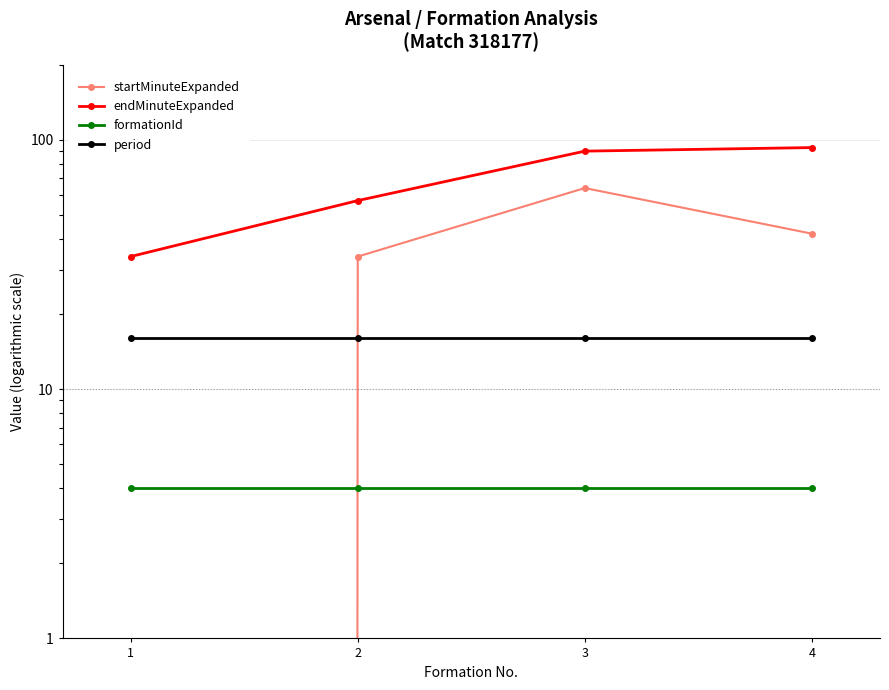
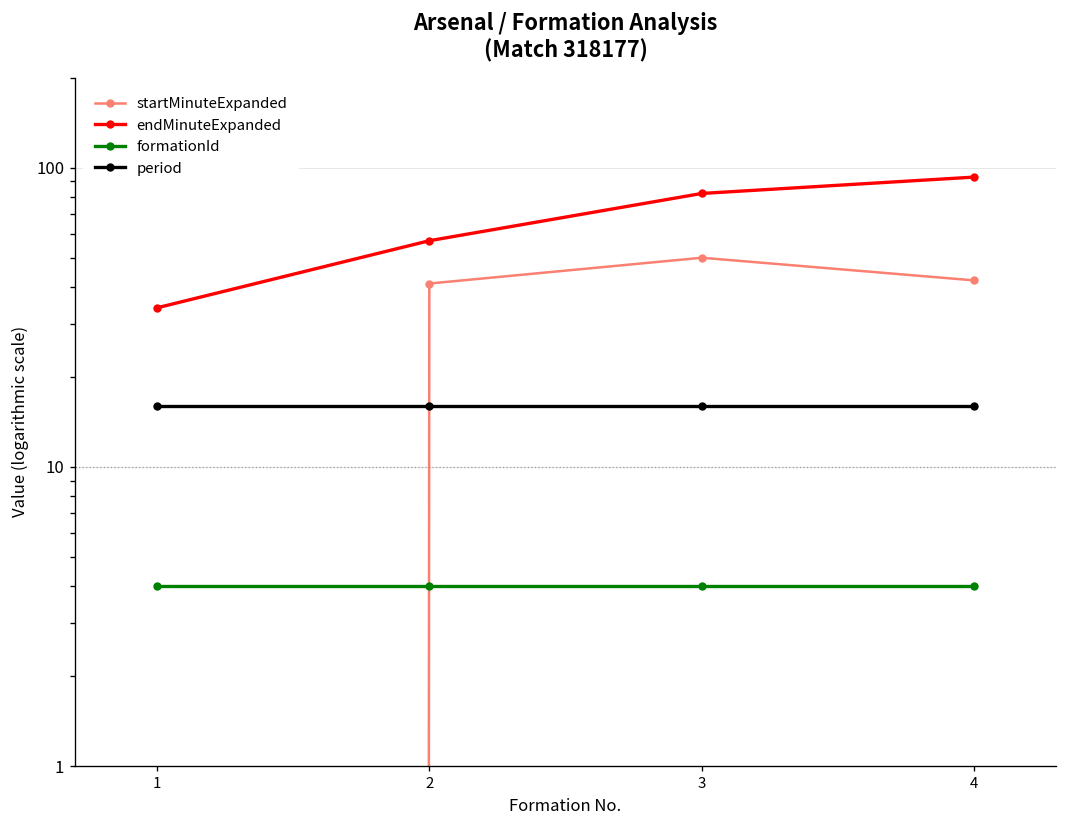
startMinuteExpanded, 2: 34 -> 41
startMinuteExpanded, 3: 64 -> 50
endMinuteExpanded, 3: 90 -> 82
